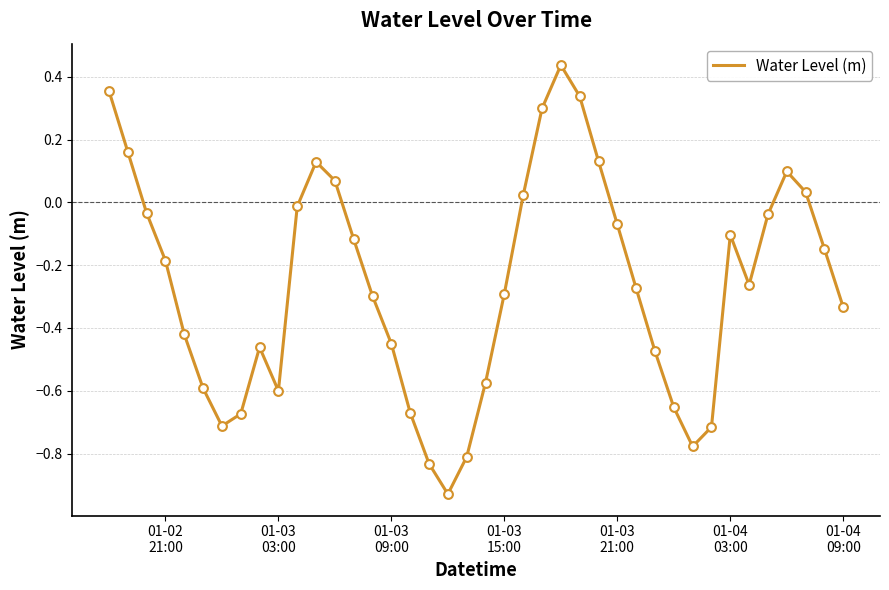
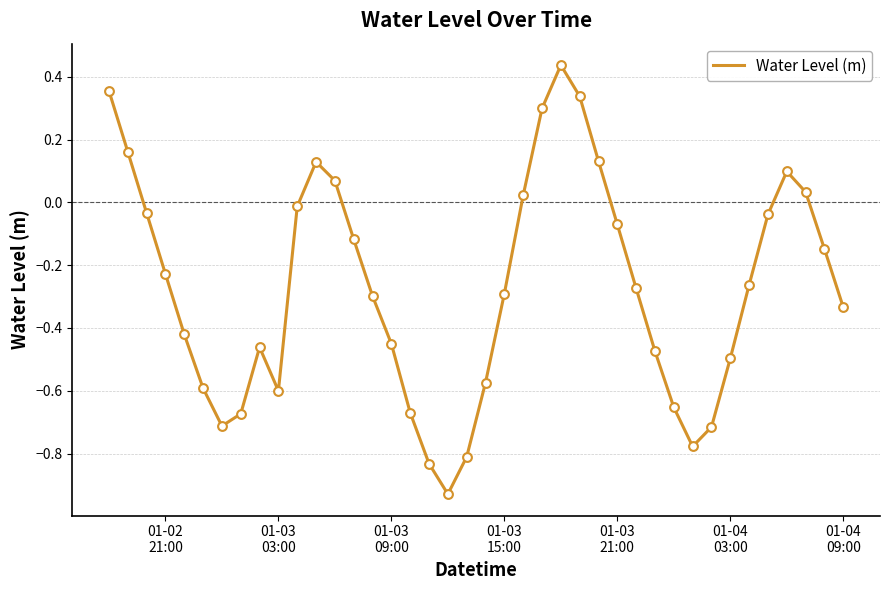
01-02 21:00: -0.19 -> -0.23
01-04 03:00: -0.10 -> -0.50
